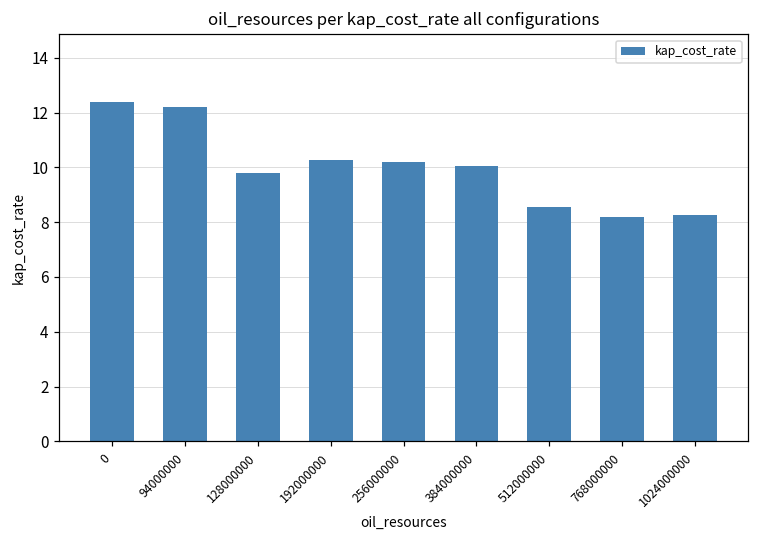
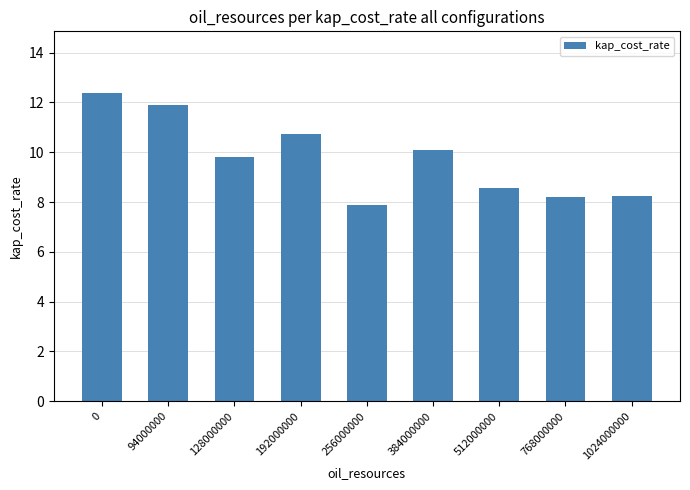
94000000: 12.2 -> 11.9
192000000: 10.3 -> 10.8
256000000: 10.2 -> 7.9
